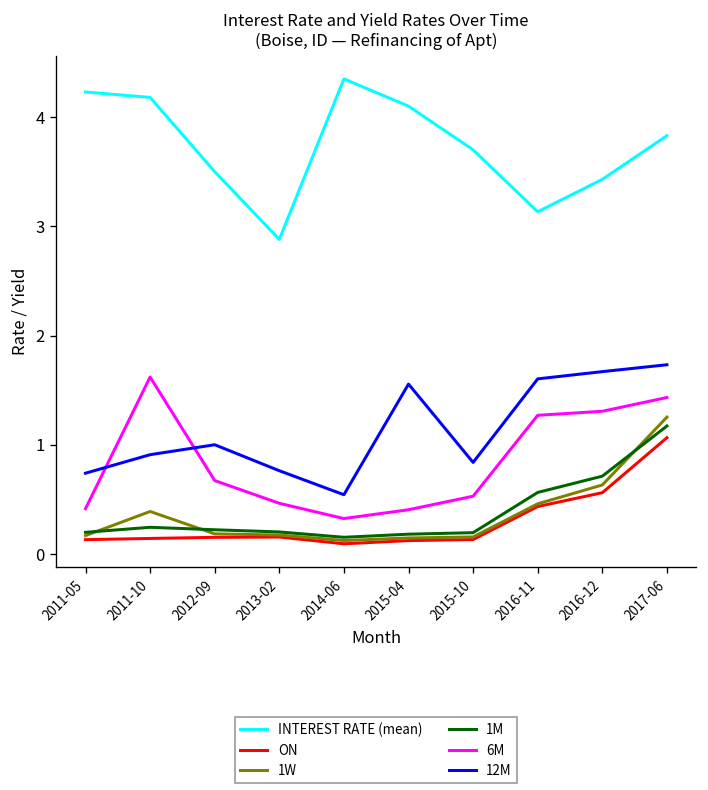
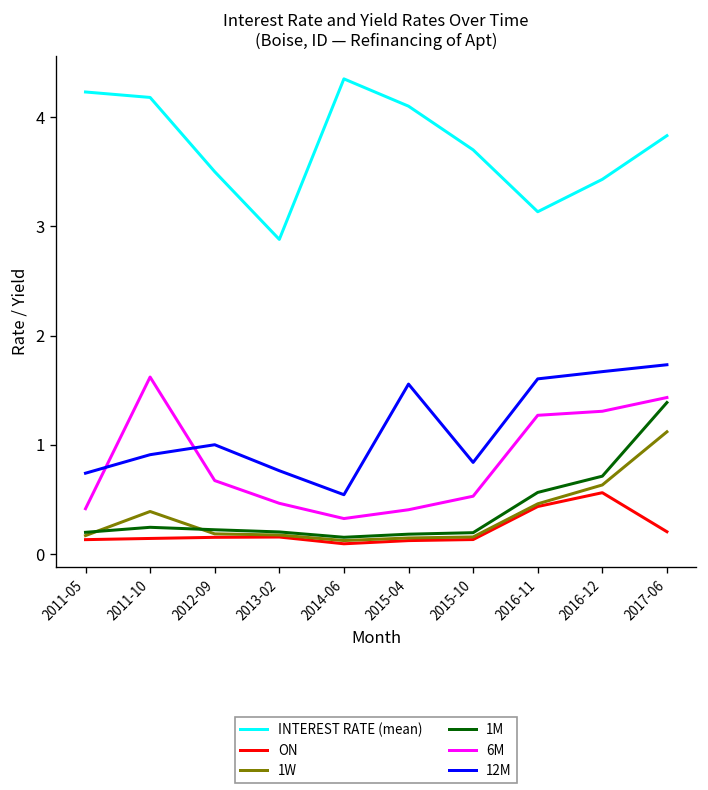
ON, 2017-06: 1.1 -> 0.2
1W, 2017-06: 1.3 -> 1.1
1M, 2017-06: 1.2 -> 1.4
